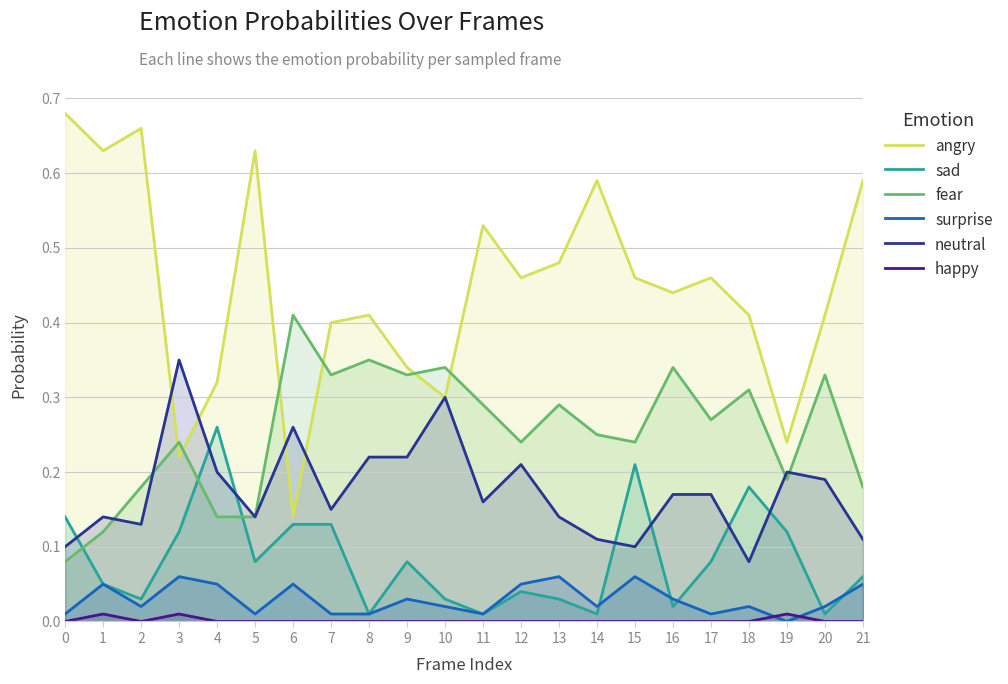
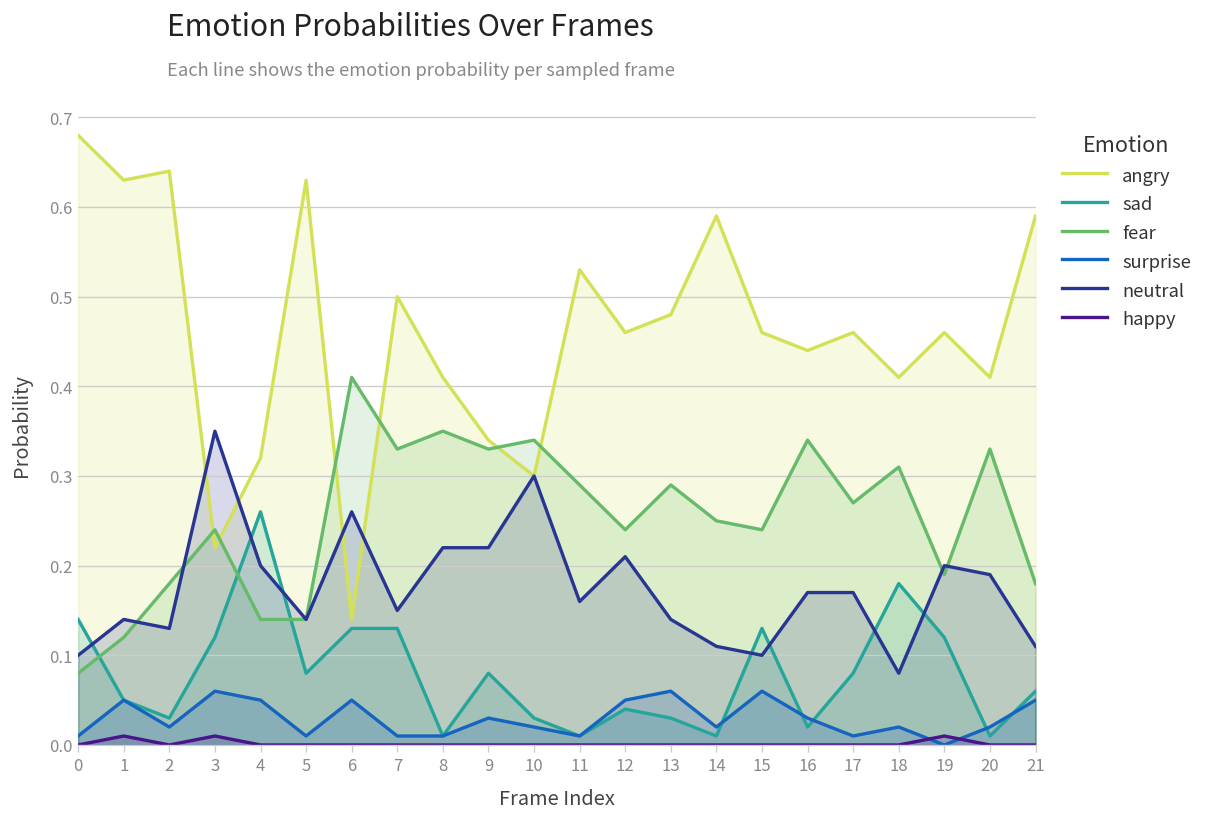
angry, 2: 0.66 -> 0.64
angry, 7: 0.4 -> 0.5
sad, 15: 0.21 -> 0.13
angry, 19: 0.24 -> 0.46
